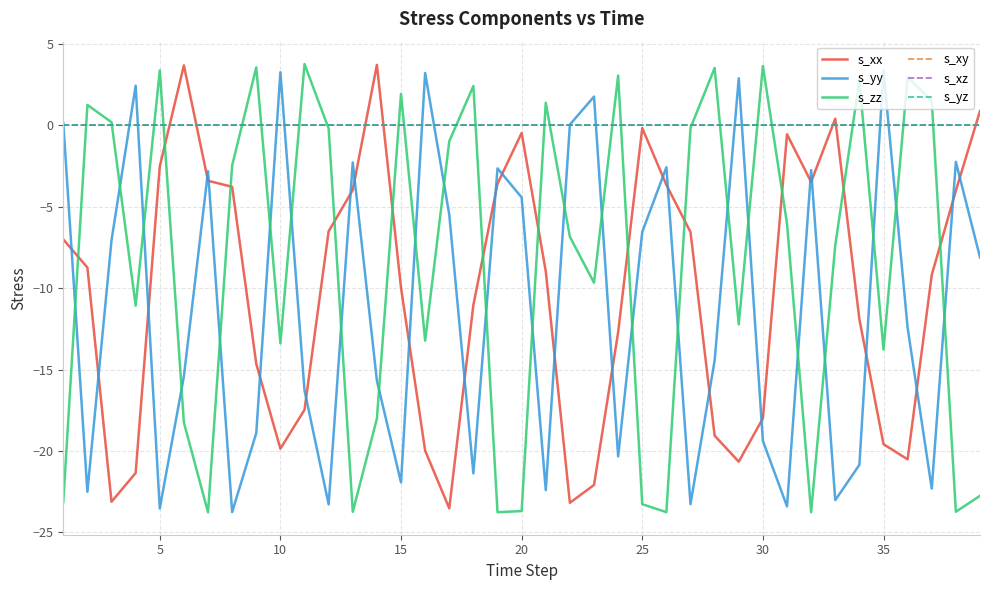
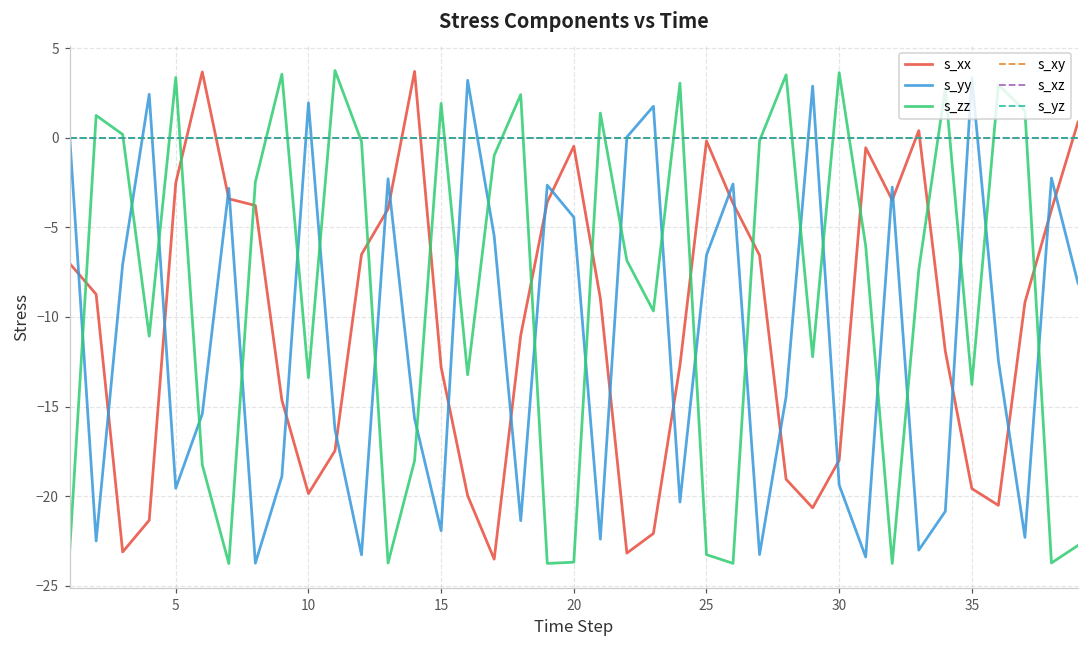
s_yy, 5: -23.5 -> -19.6
s_yy, 10: 3.2 -> 1.9
s_xx, 15: -10.0 -> -12.8
